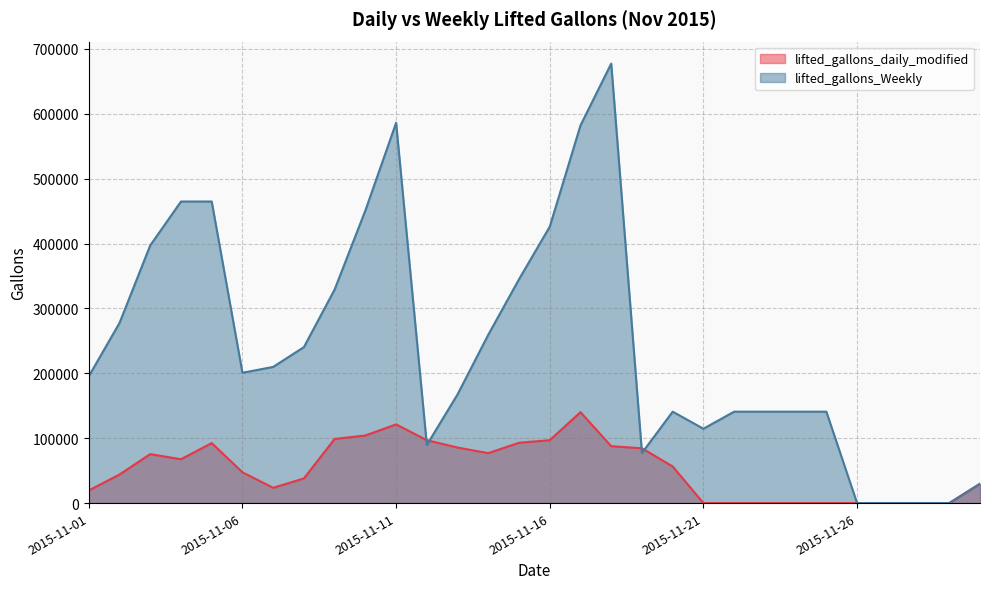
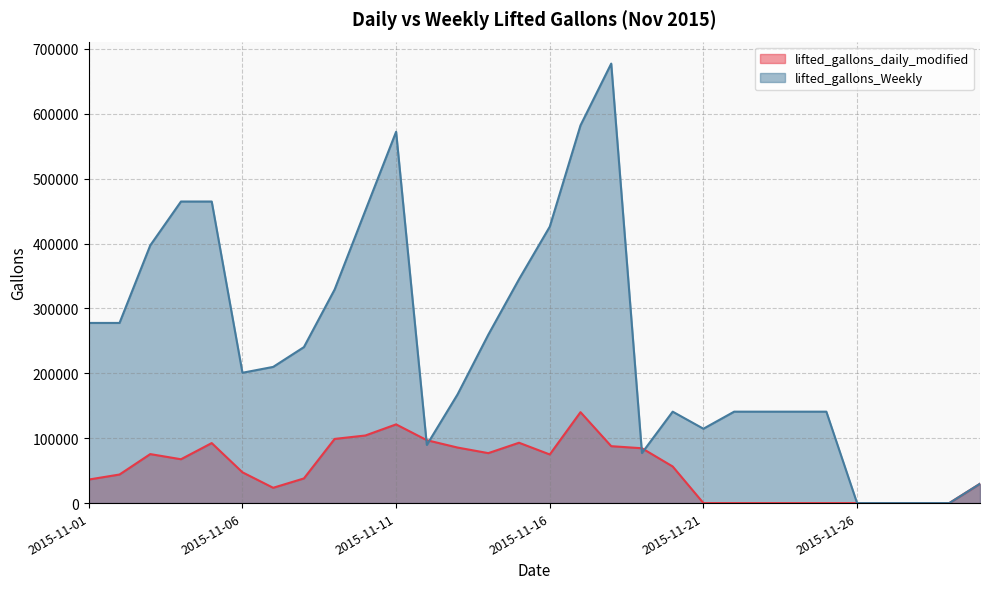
lifted_gallons_daily_modified, 2015-11-01: 20000 -> 40000
lifted_gallons_Weekly, 2015-11-01: 200000 -> 280000
lifted_gallons_Weekly, 2015-11-11: 590000 -> 570000
lifted_gallons_daily_modified, 2015-11-16: 100000 -> 70000
